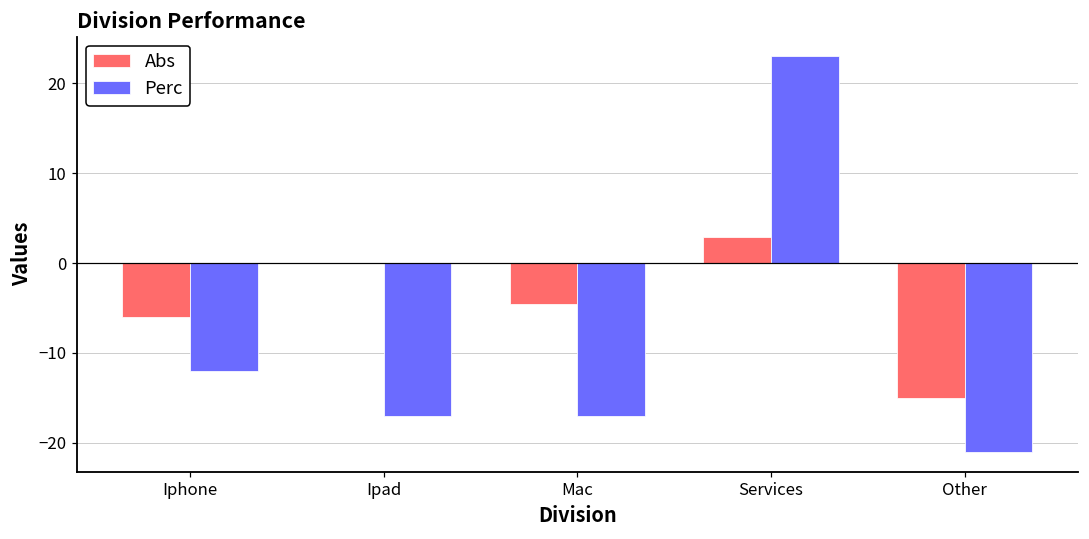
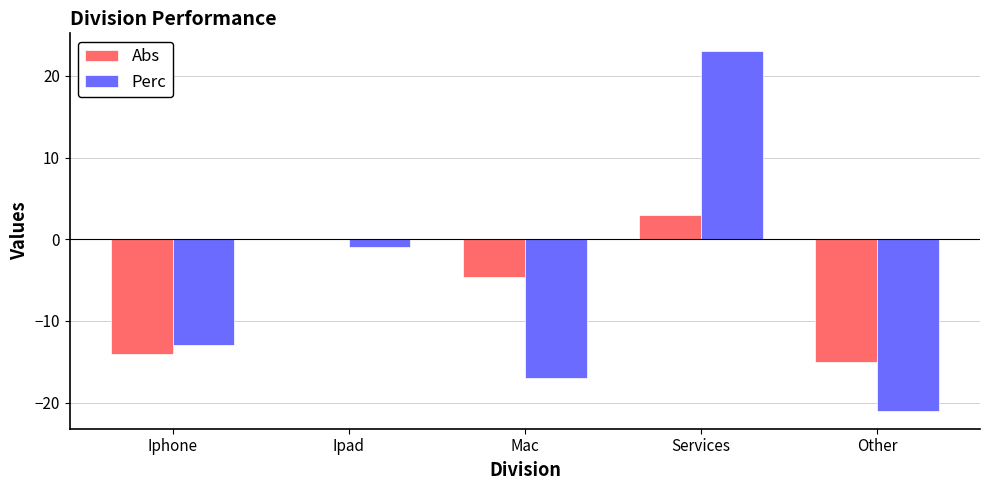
Abs, Iphone: -6 -> -14
Perc, Iphone: -12 -> -13
Perc, Ipad: -17 -> -1
